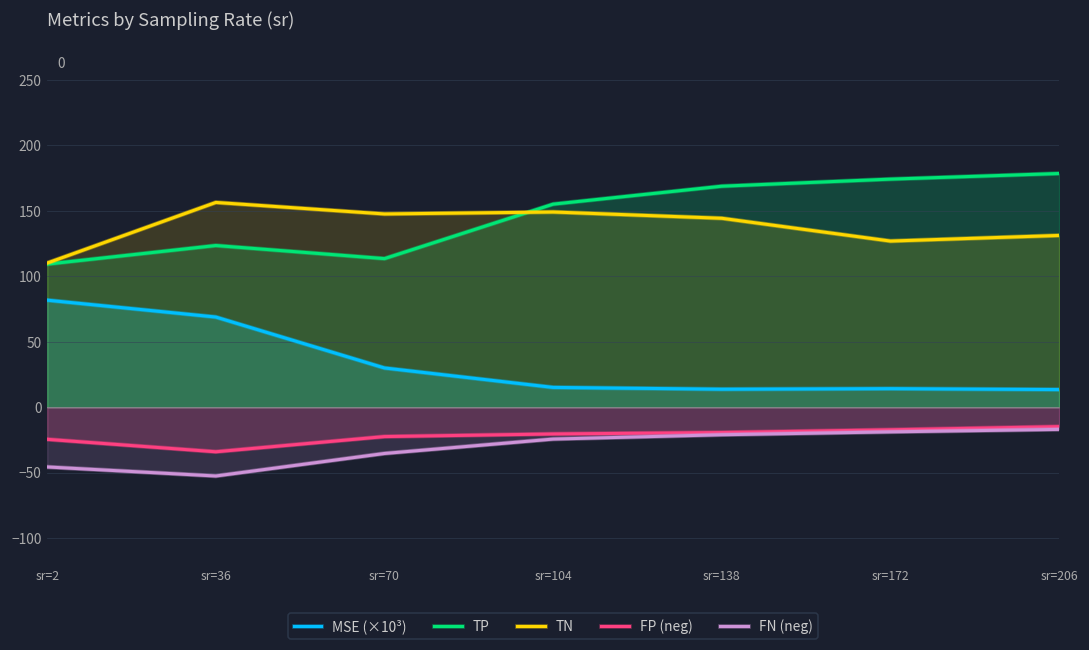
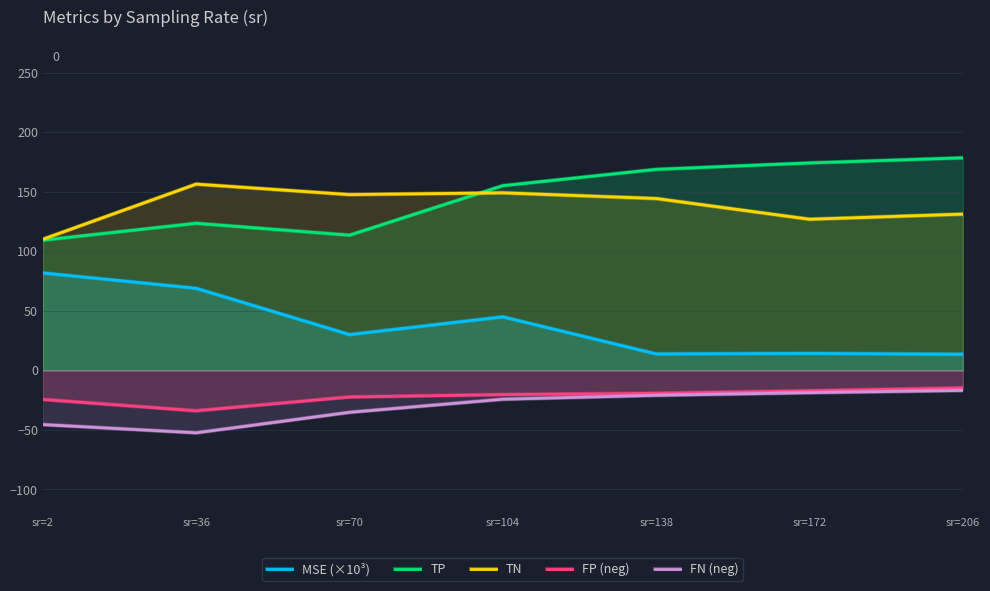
MSE (×10³), sr=104: 15 -> 45
